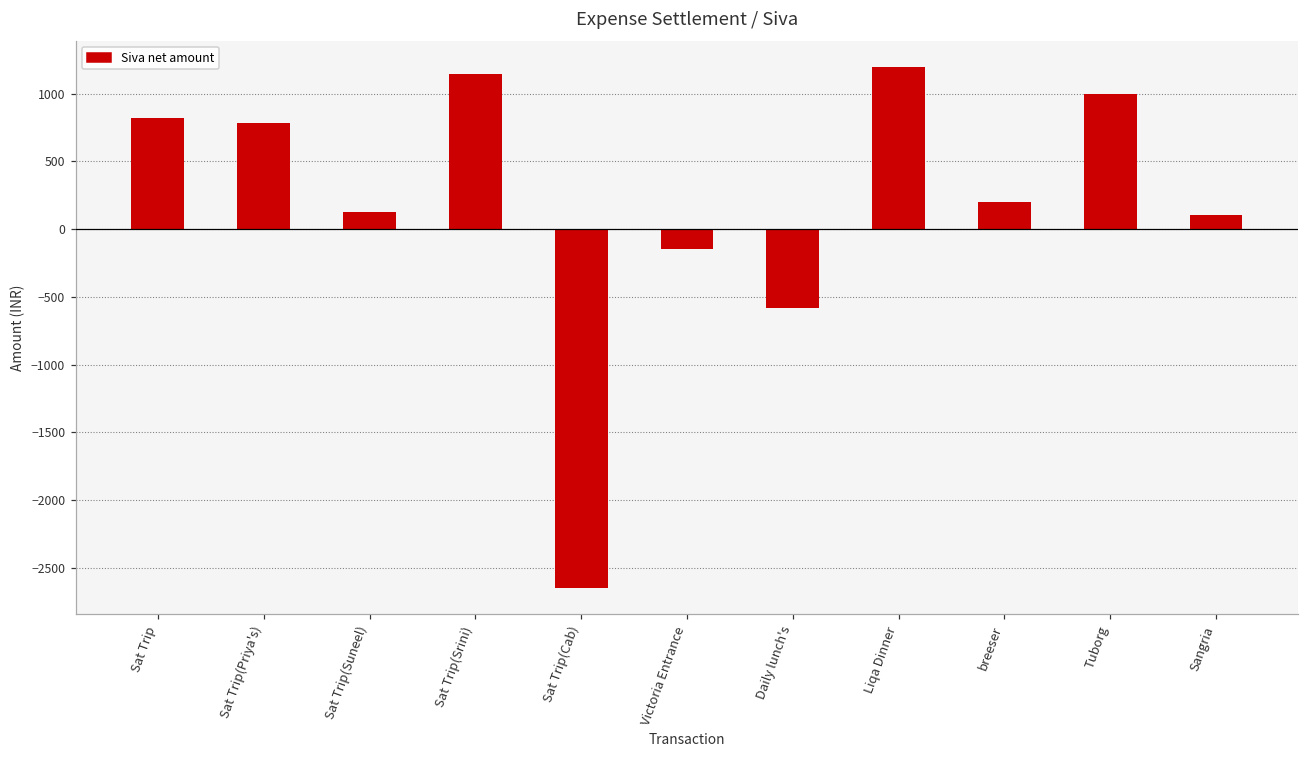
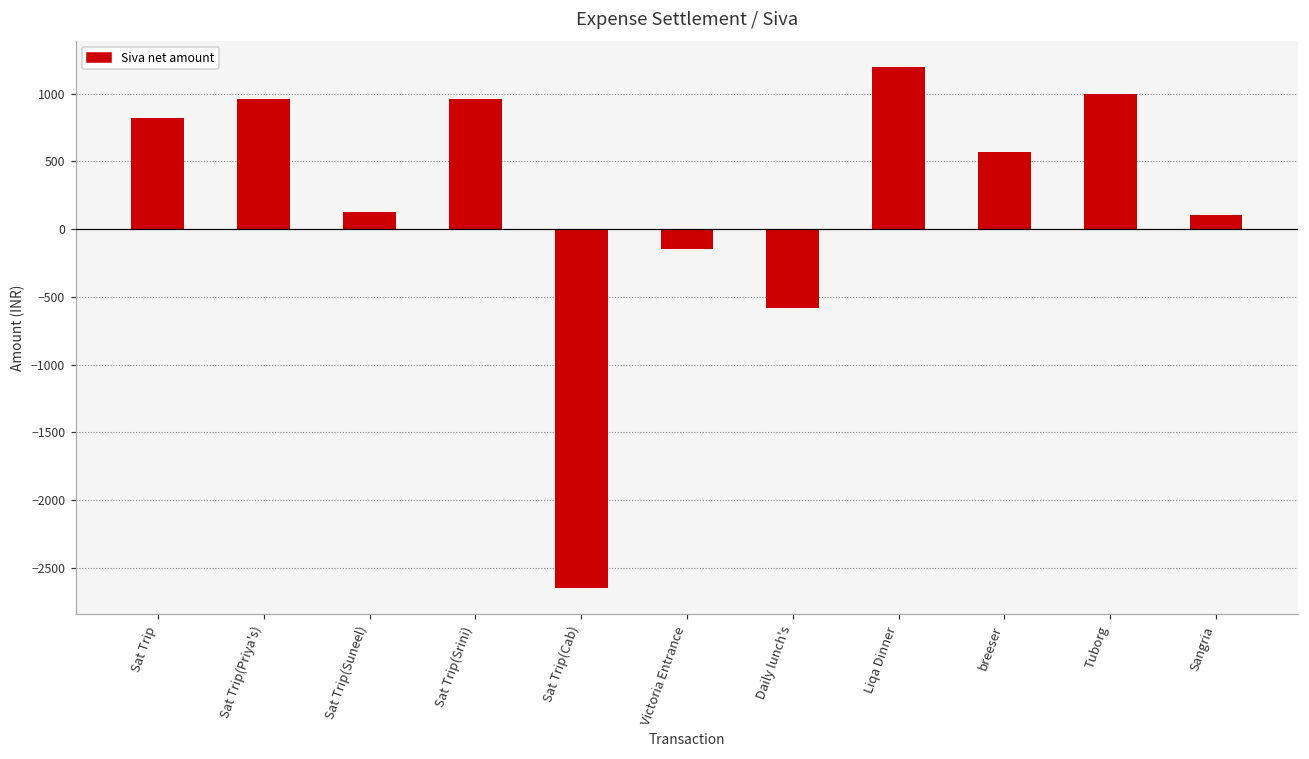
Sat Trip(Priya's): 780 -> 960
Sat Trip(Srini): 1150 -> 960
breeser: 200 -> 570
